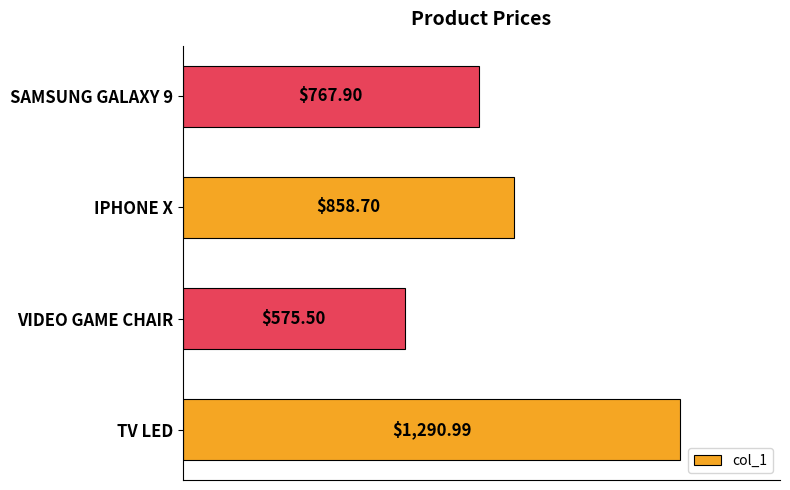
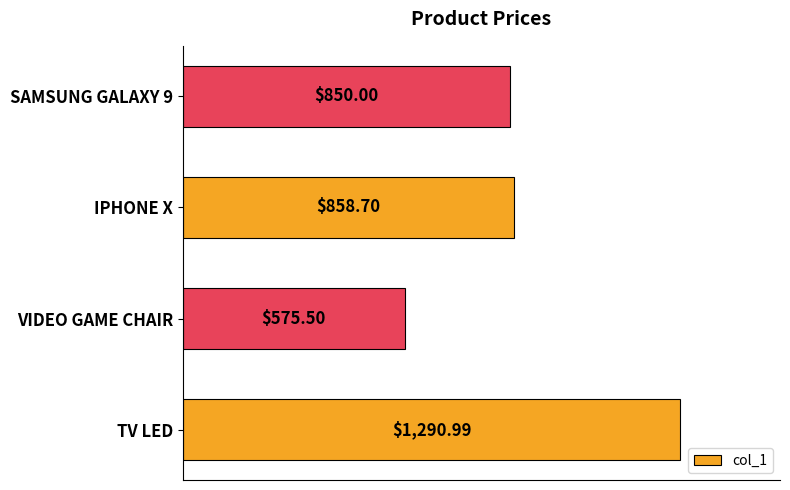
SAMSUNG GALAXY 9: $767.90 -> $850.00
